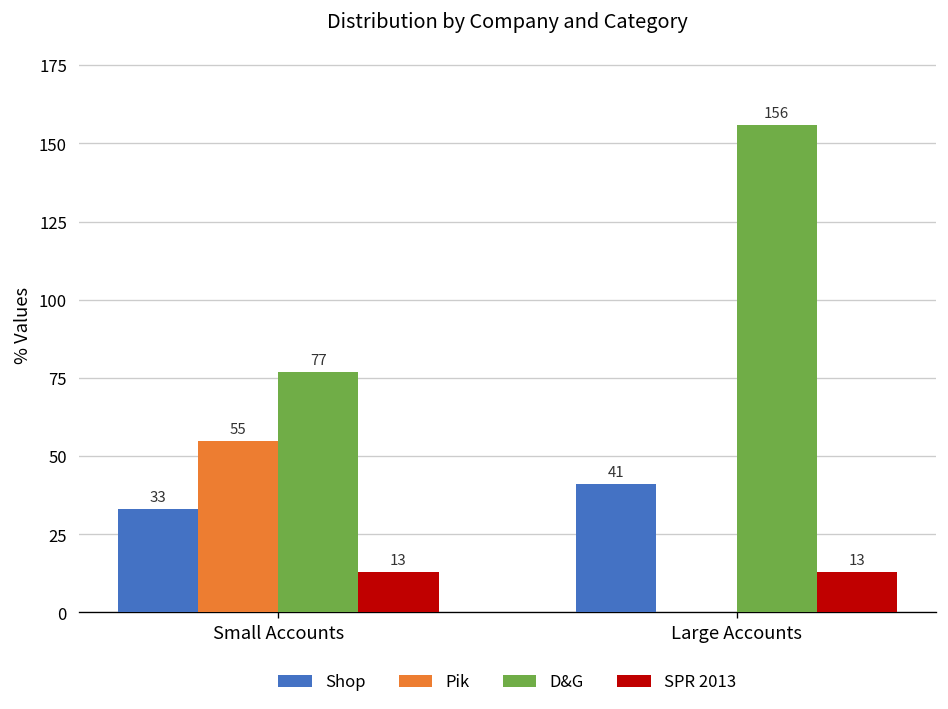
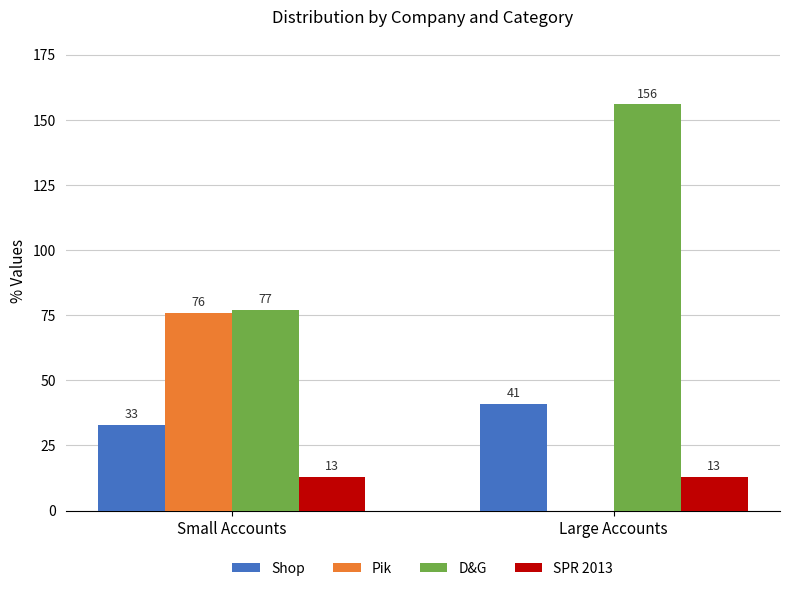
Pik, Small Accounts: 55 -> 76
